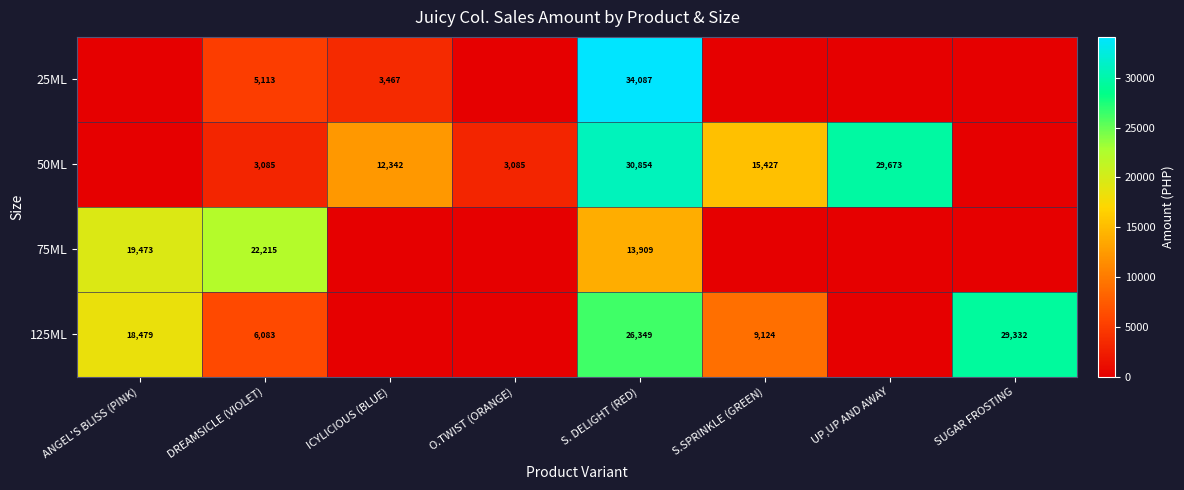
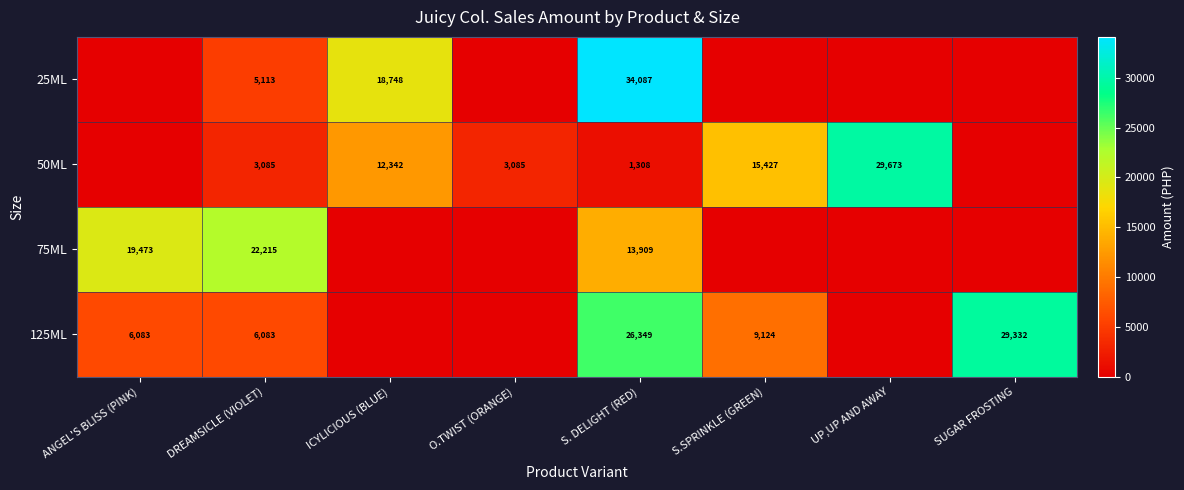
25ML, ICYLICIOUS (BLUE): 3,467 -> 18,748
50ML, S. DELIGHT (RED): 30,854 -> 1,308
125ML, ANGEL'S BLISS (PINK): 18,479 -> 6,083
